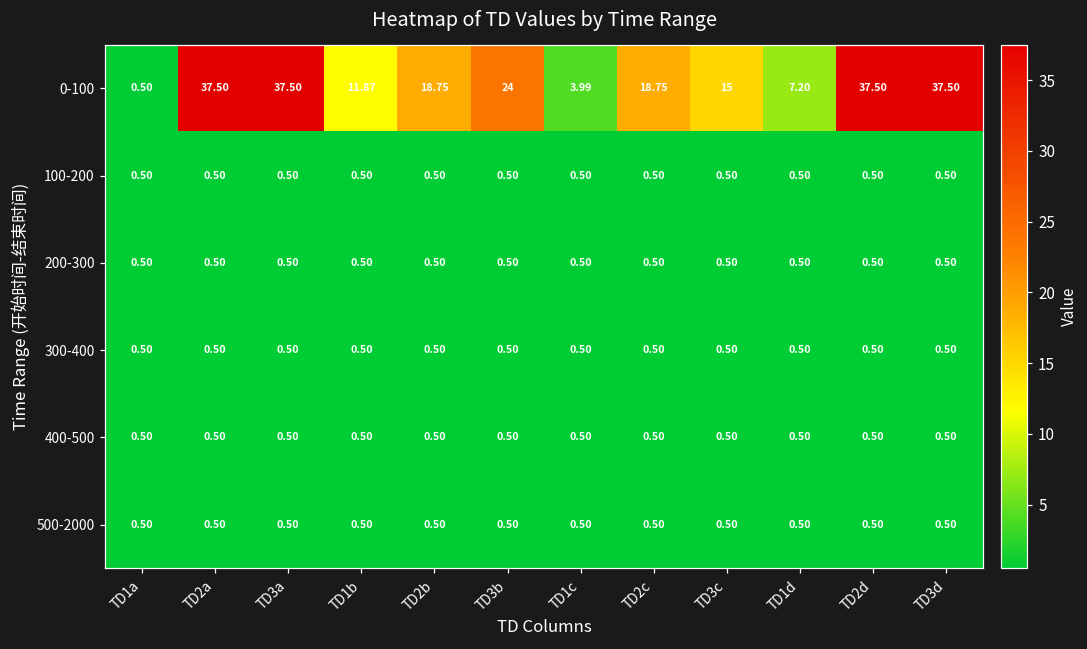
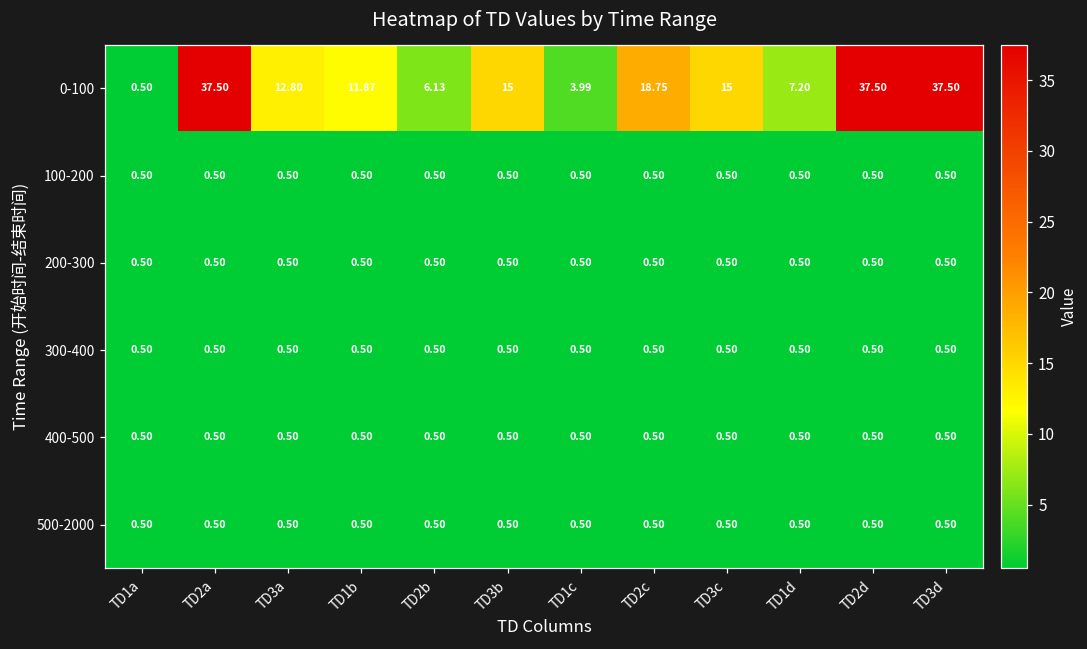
0-100, TD3a: 37.50 -> 12.80
0-100, TD2b: 18.75 -> 6.13
0-100, TD3b: 24 -> 15
